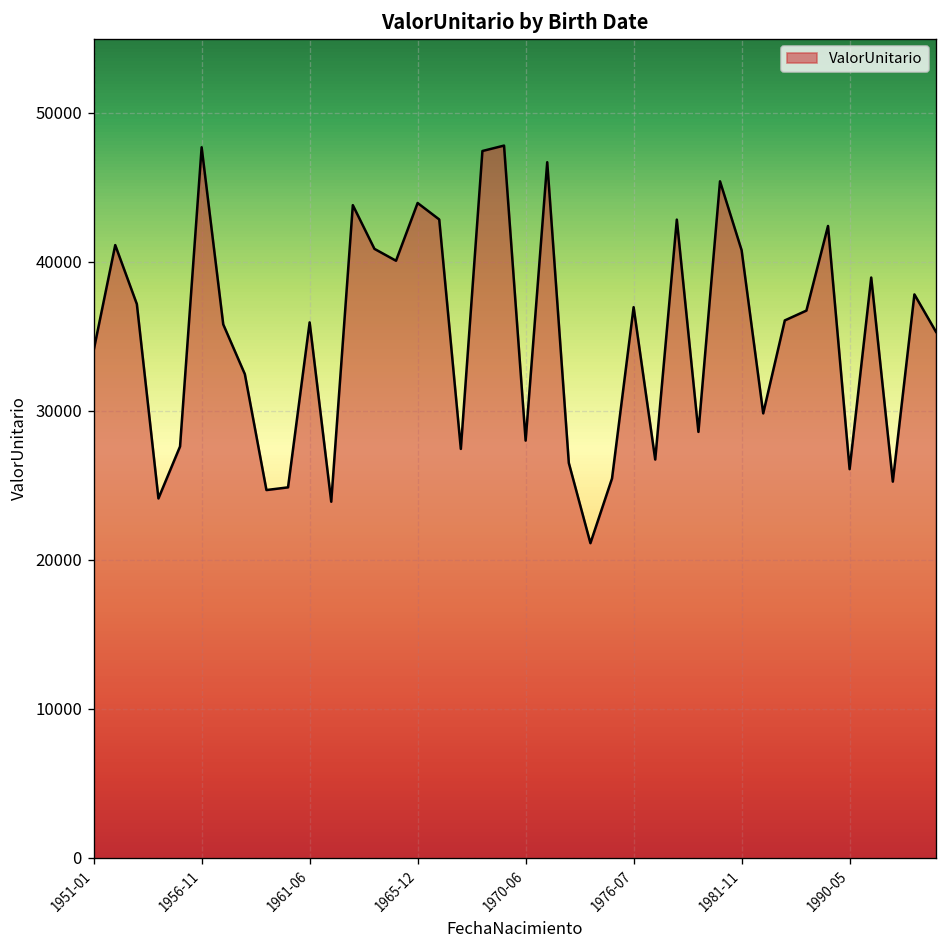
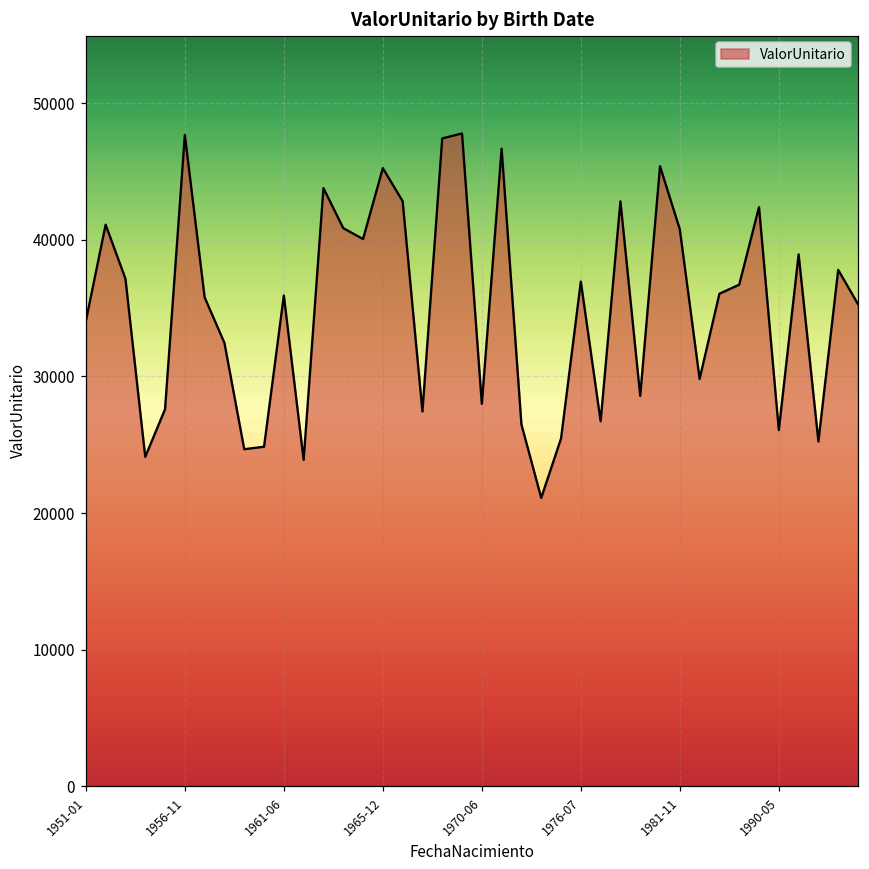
1965-12: 43900 -> 45300
